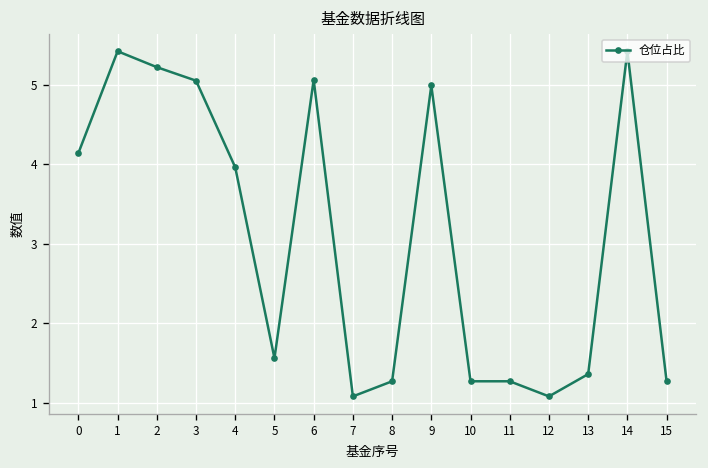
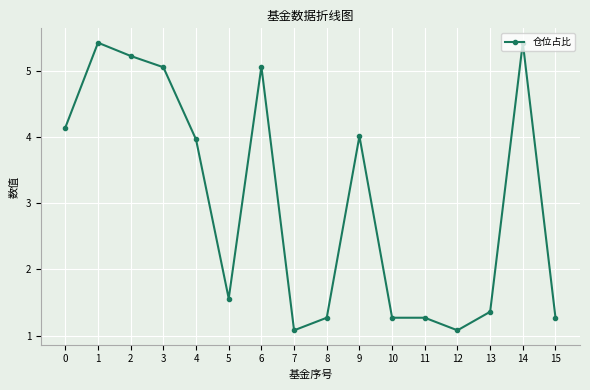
9: 5.0 -> 4.0
